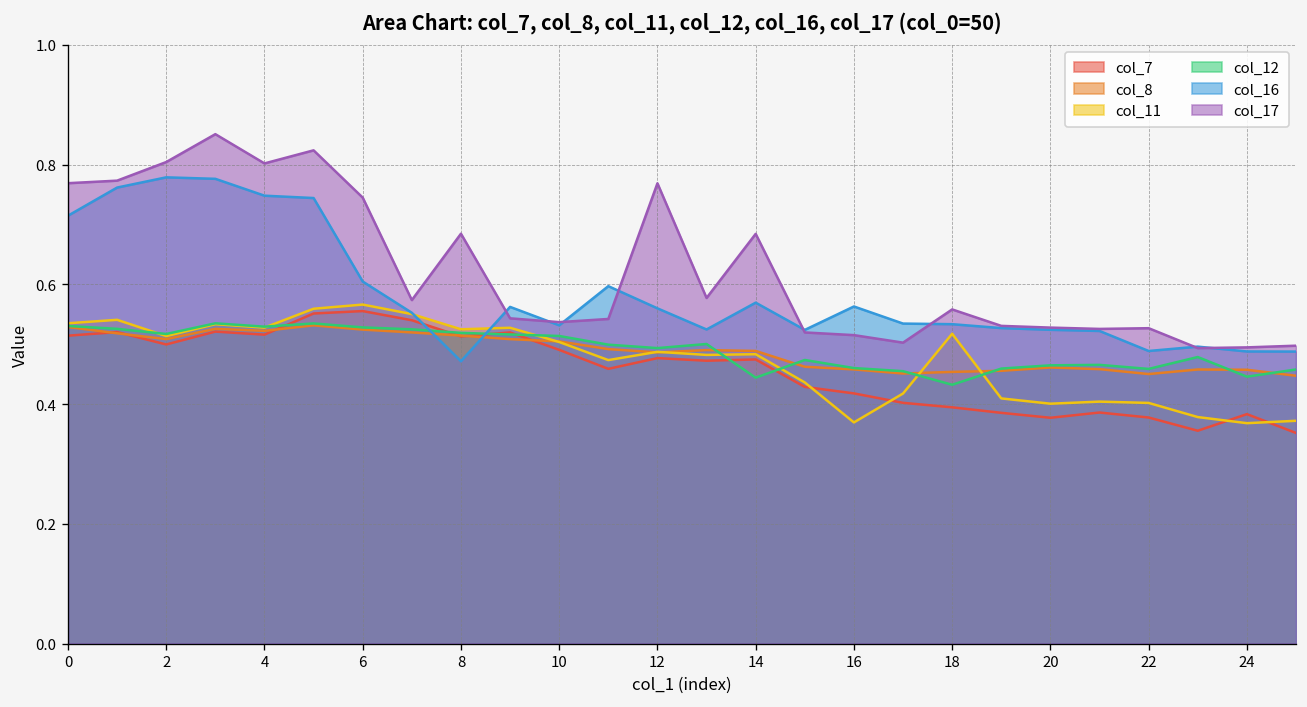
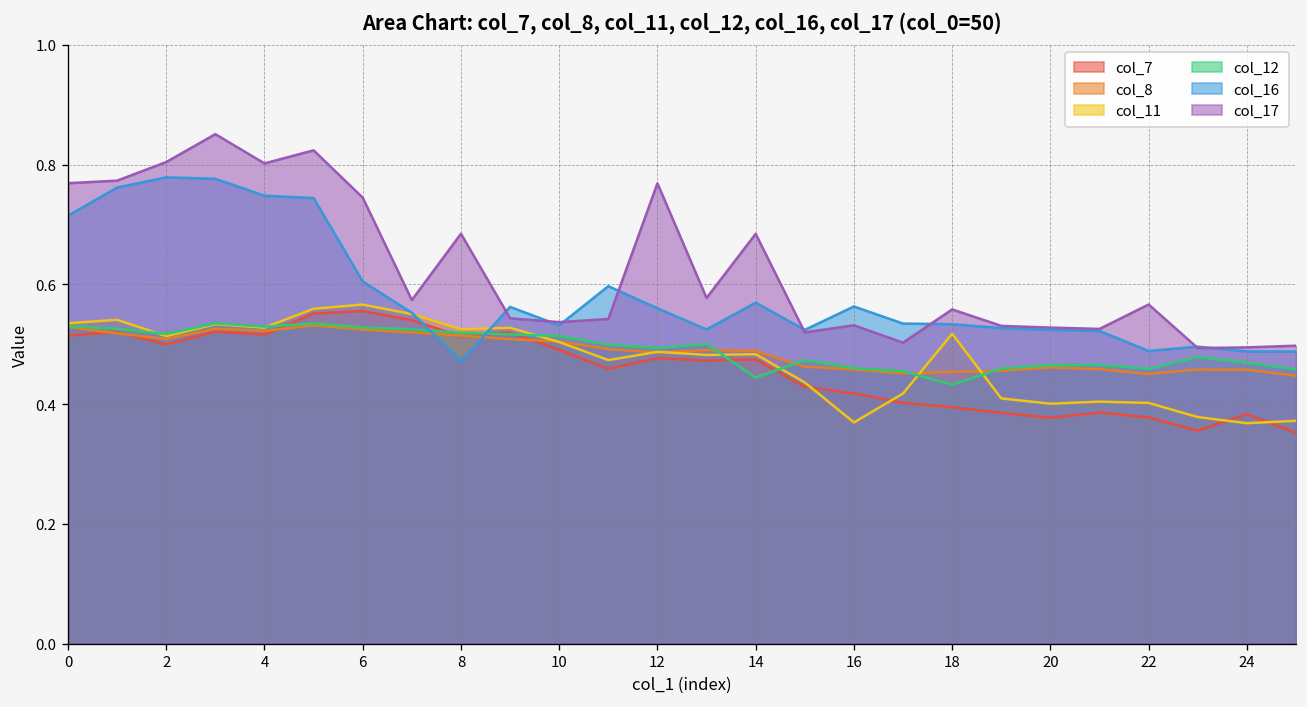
col_17, 16: 0.52 -> 0.53
col_17, 22: 0.53 -> 0.57
col_12, 24: 0.45 -> 0.47
